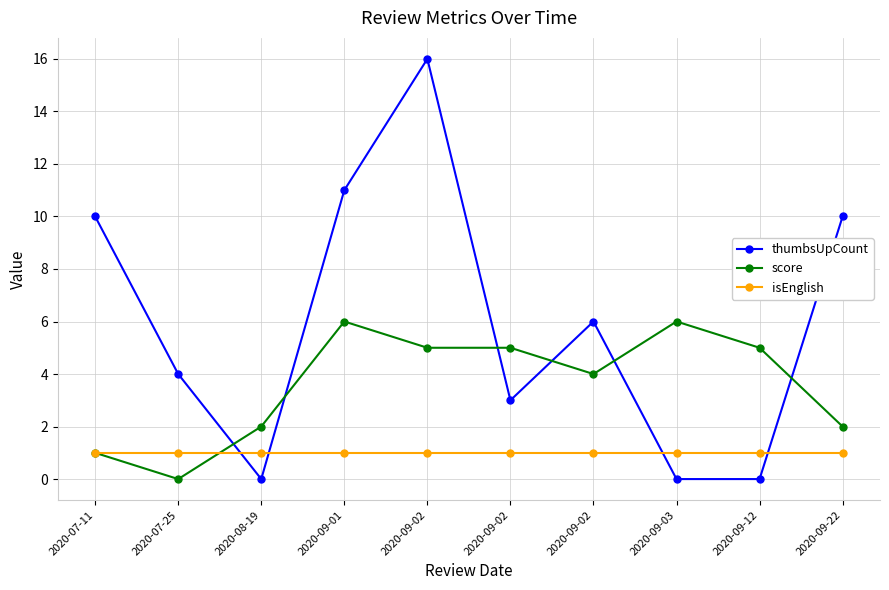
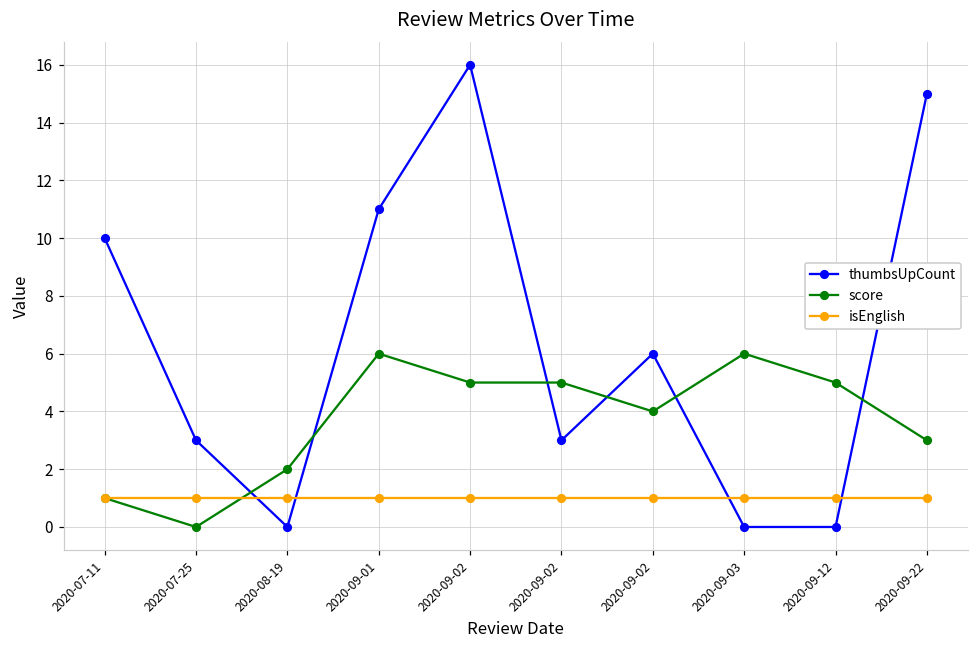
thumbsUpCount, 2020-07-25: 4 -> 3
thumbsUpCount, 2020-09-22: 10 -> 15
score, 2020-09-22: 2 -> 3
